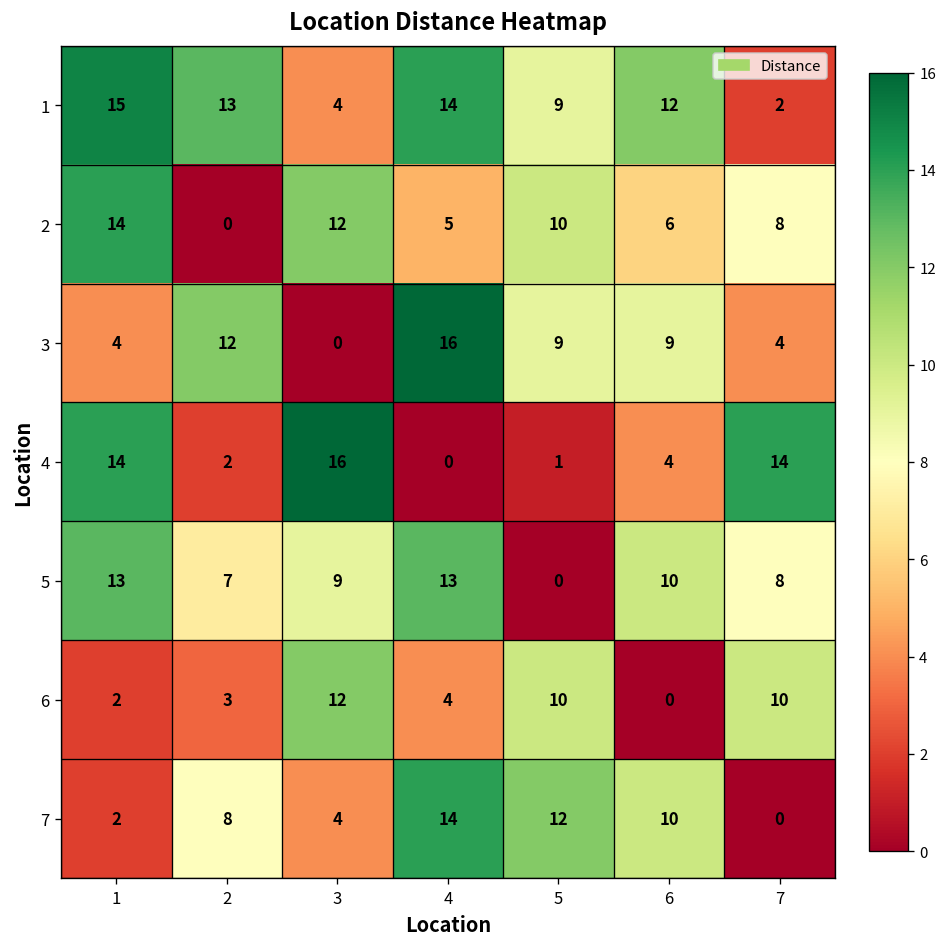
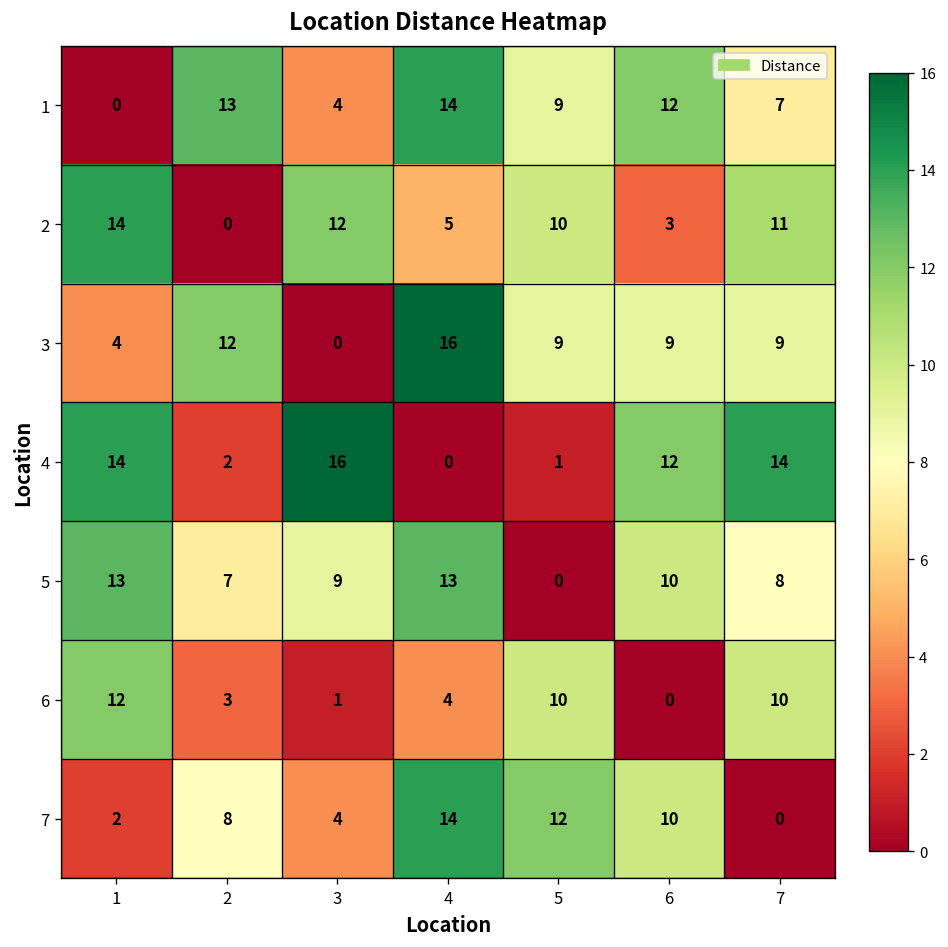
1, 1: 15 -> 0
1, 7: 2 -> 7
2, 6: 6 -> 3
2, 7: 8 -> 11
3, 7: 4 -> 9
4, 6: 4 -> 12
6, 1: 2 -> 12
6, 3: 12 -> 1
